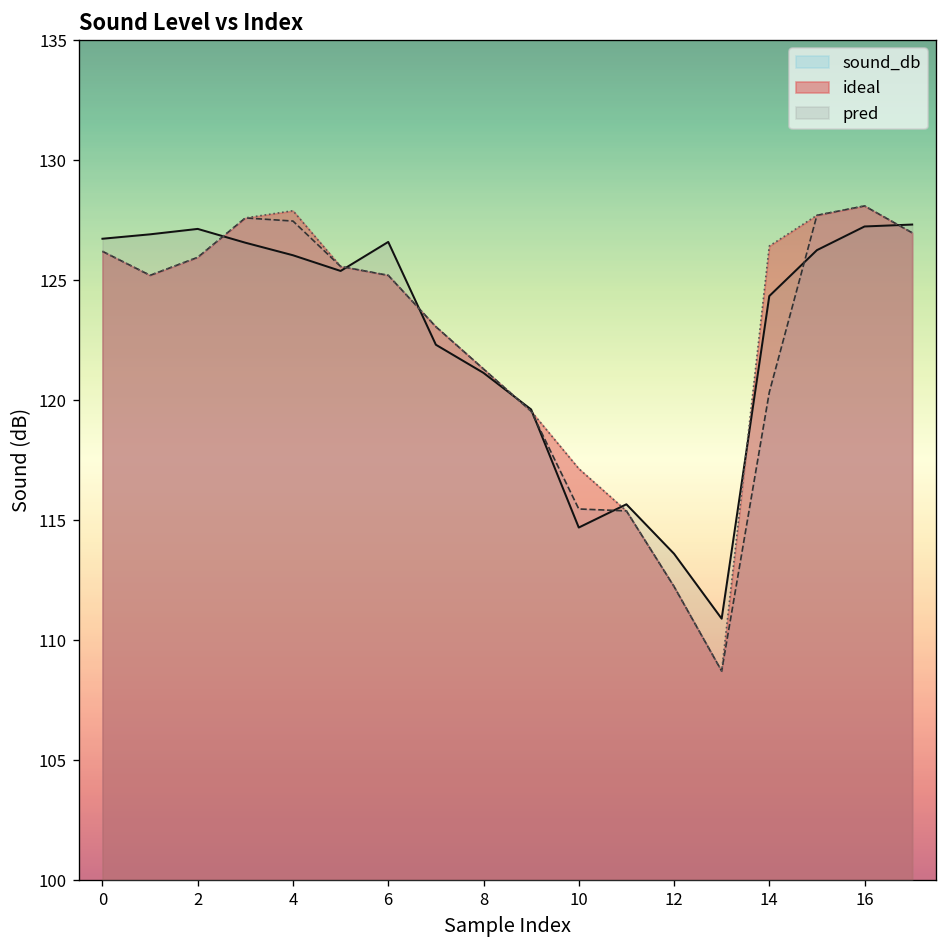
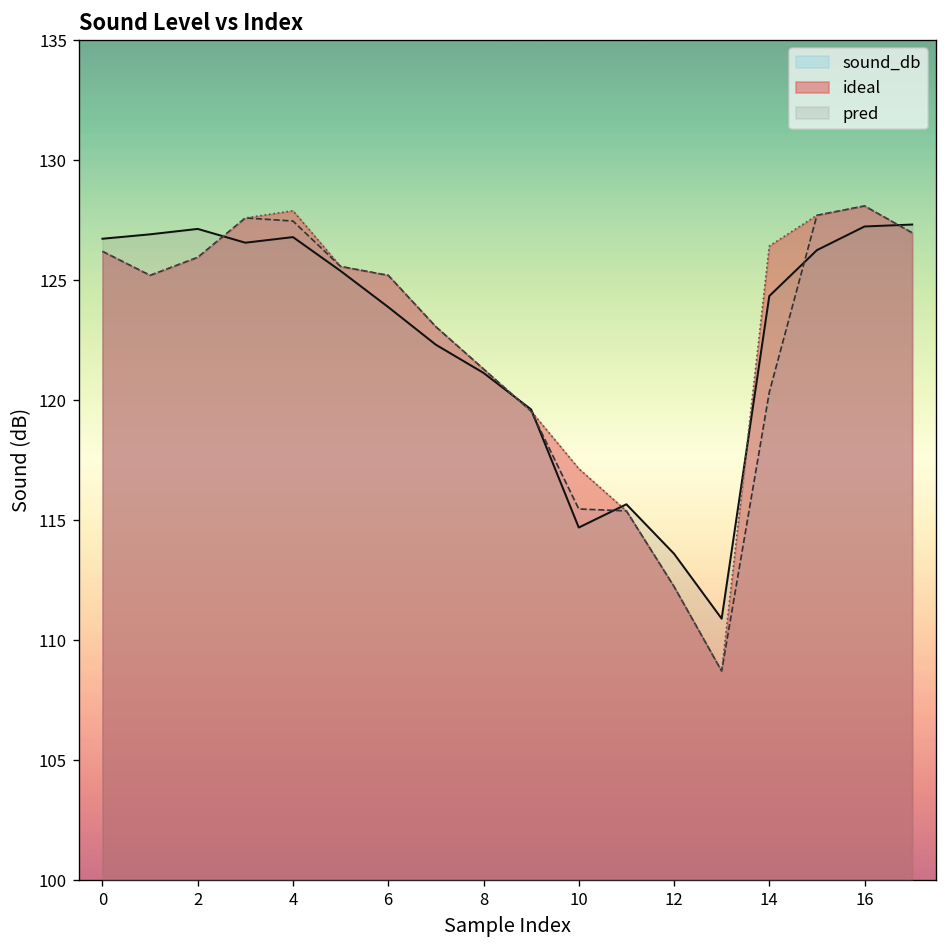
pred, 4: 126.0 -> 126.8
pred, 6: 126.6 -> 123.9
